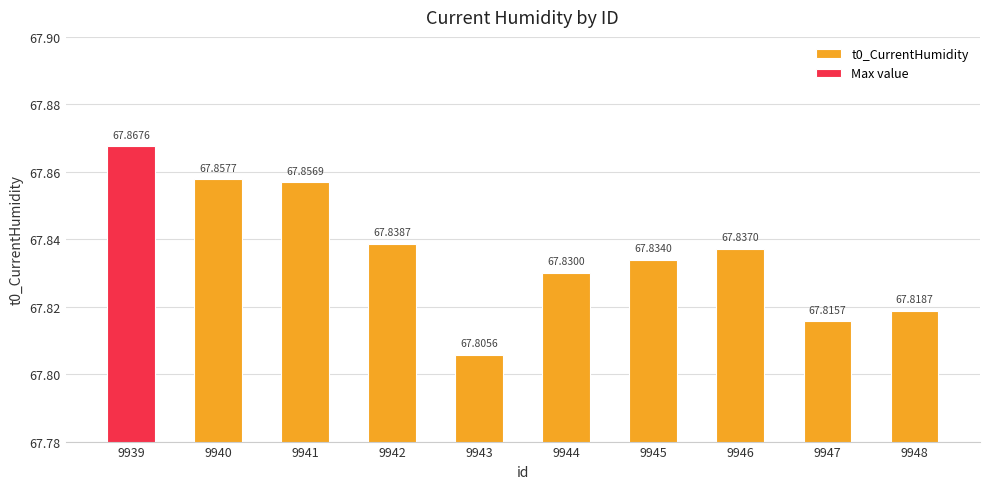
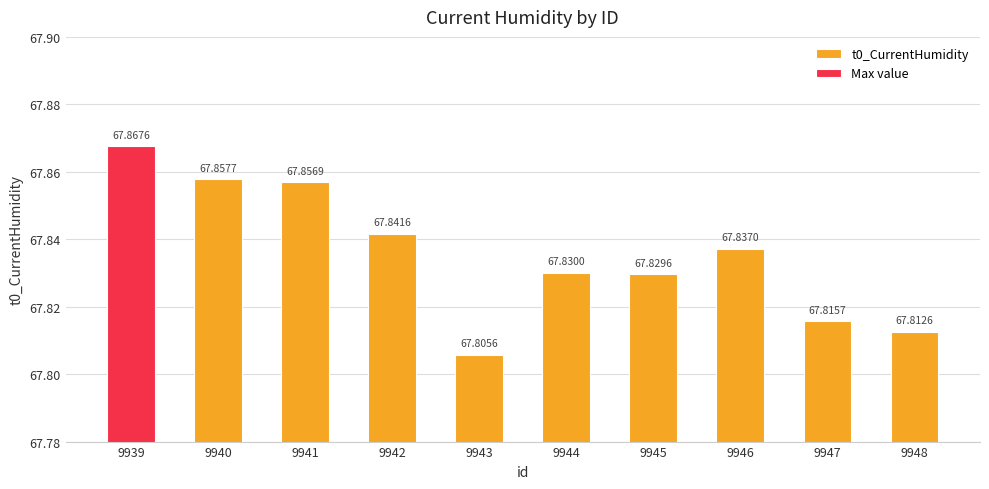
t0_CurrentHumidity, 9942: 67.8387 -> 67.8416
t0_CurrentHumidity, 9945: 67.8340 -> 67.8296
t0_CurrentHumidity, 9948: 67.8187 -> 67.8126
